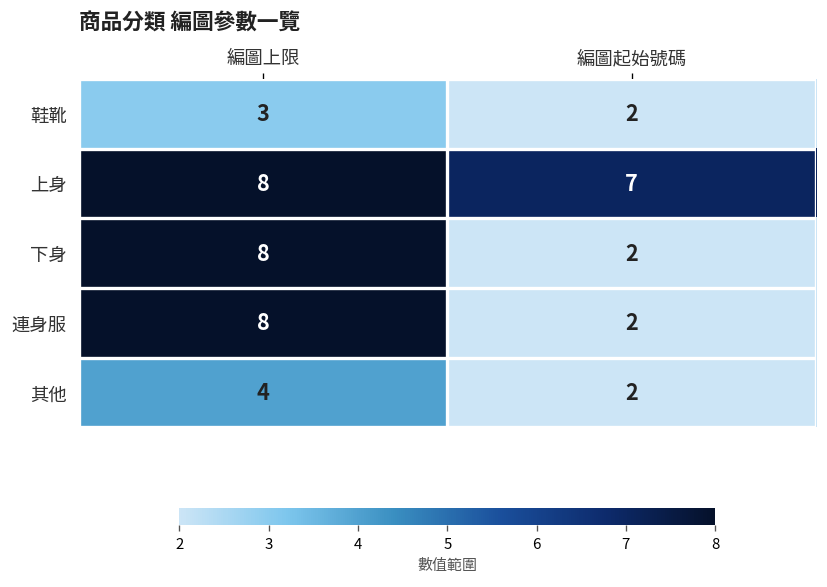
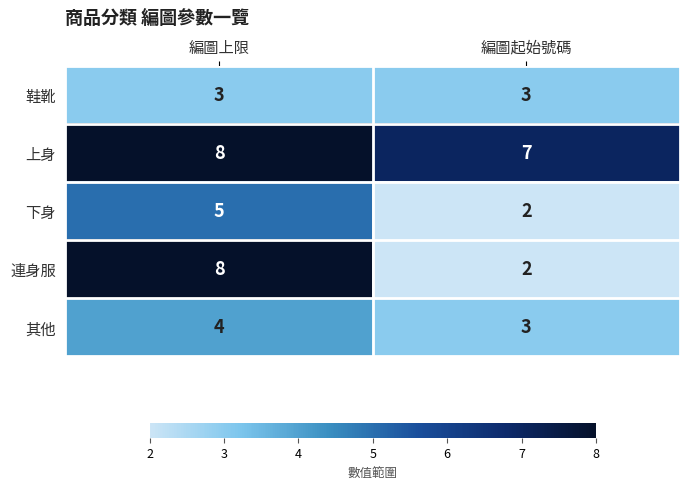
鞋靴, 編圖起始號碼: 2 -> 3
下身, 編圖上限: 8 -> 5
其他, 編圖起始號碼: 2 -> 3
